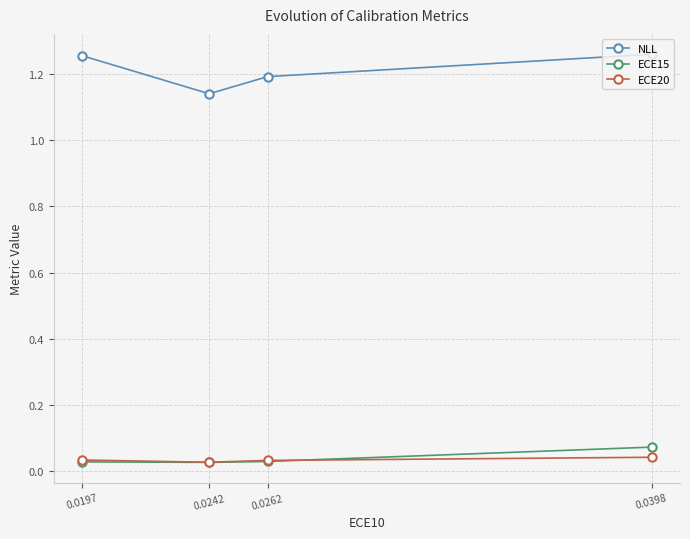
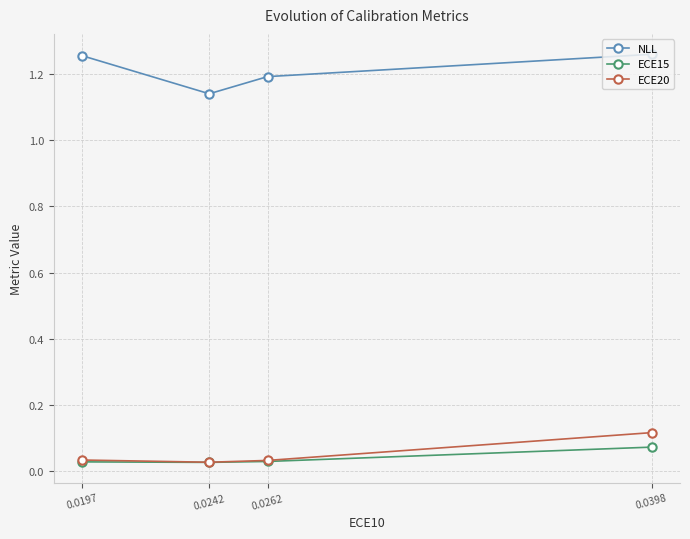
ECE20, 0.0398: 0.04 -> 0.12
